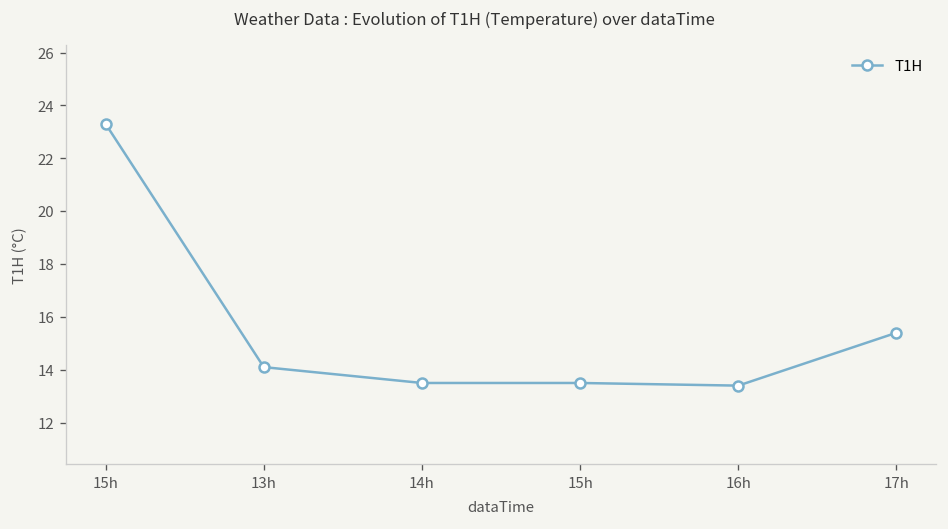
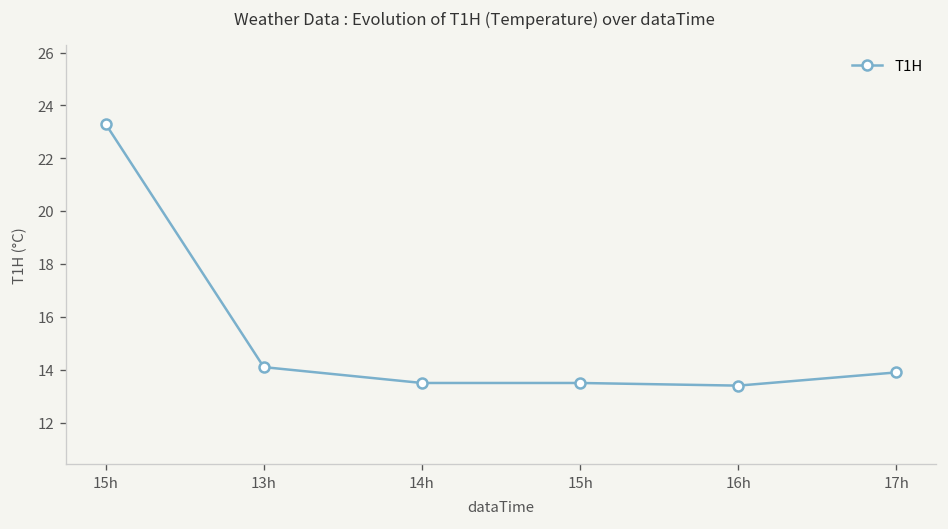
17h: 15.4 -> 13.9
